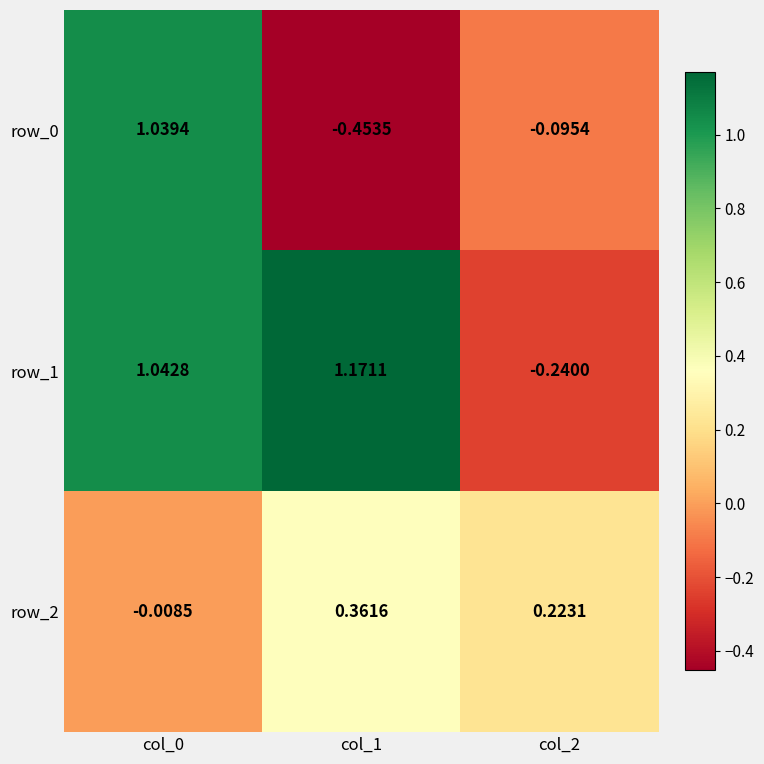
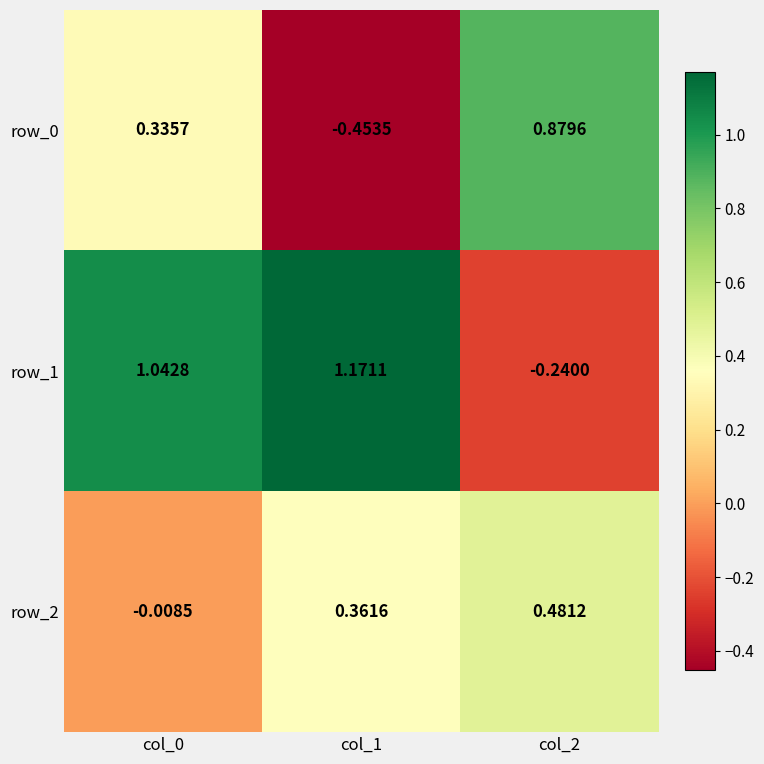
row_0, col_0: 1.0394 -> 0.3357
row_0, col_2: -0.0954 -> 0.8796
row_2, col_2: 0.2231 -> 0.4812
